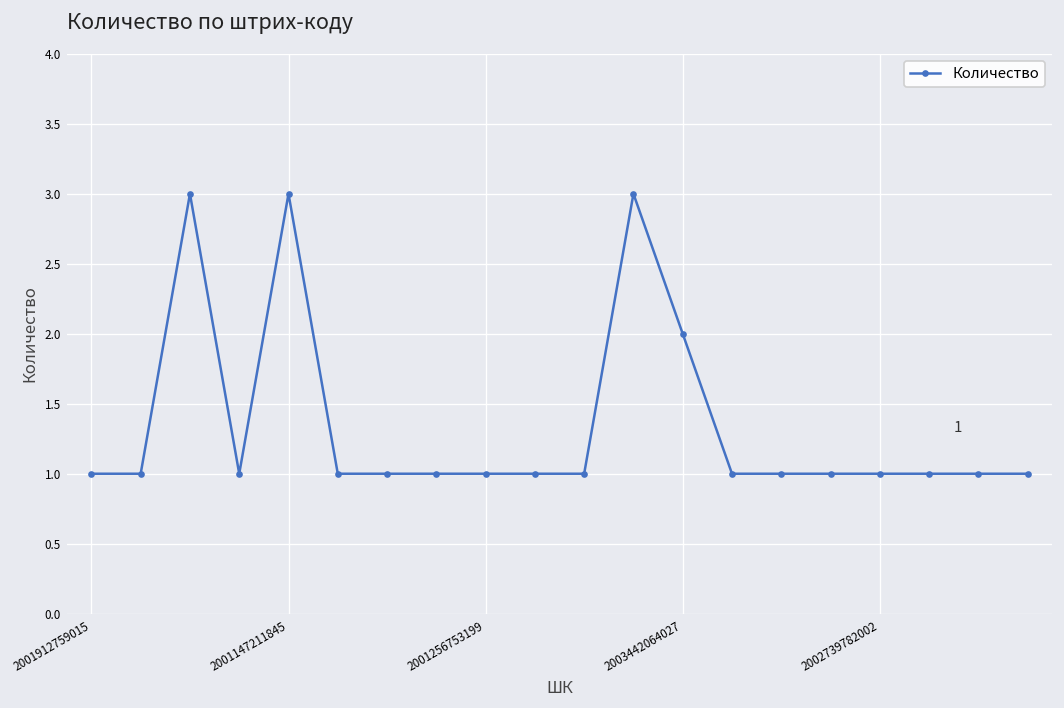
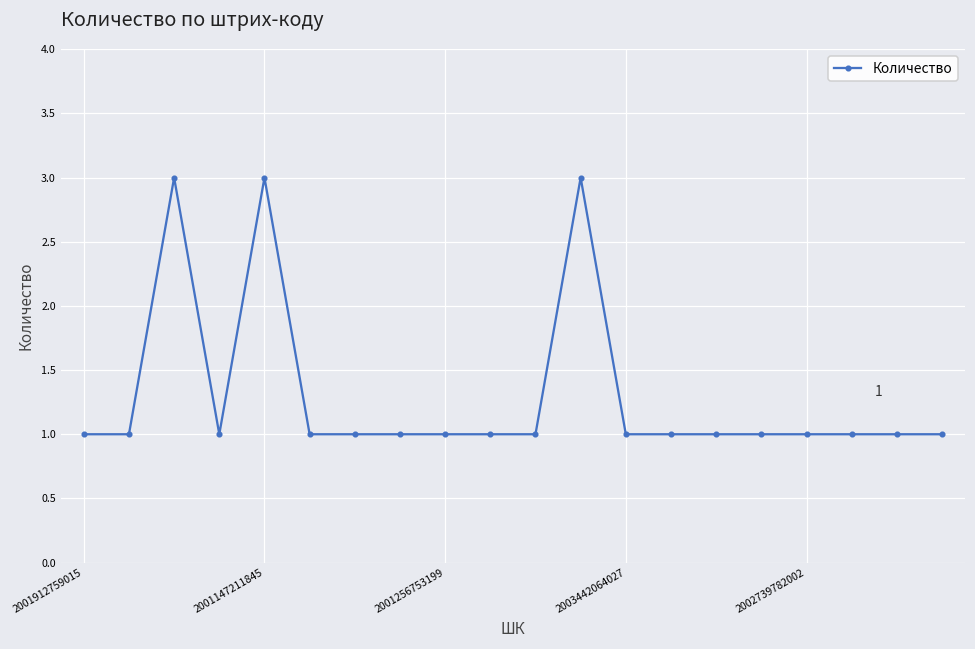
2003442064027: 2 -> 1
